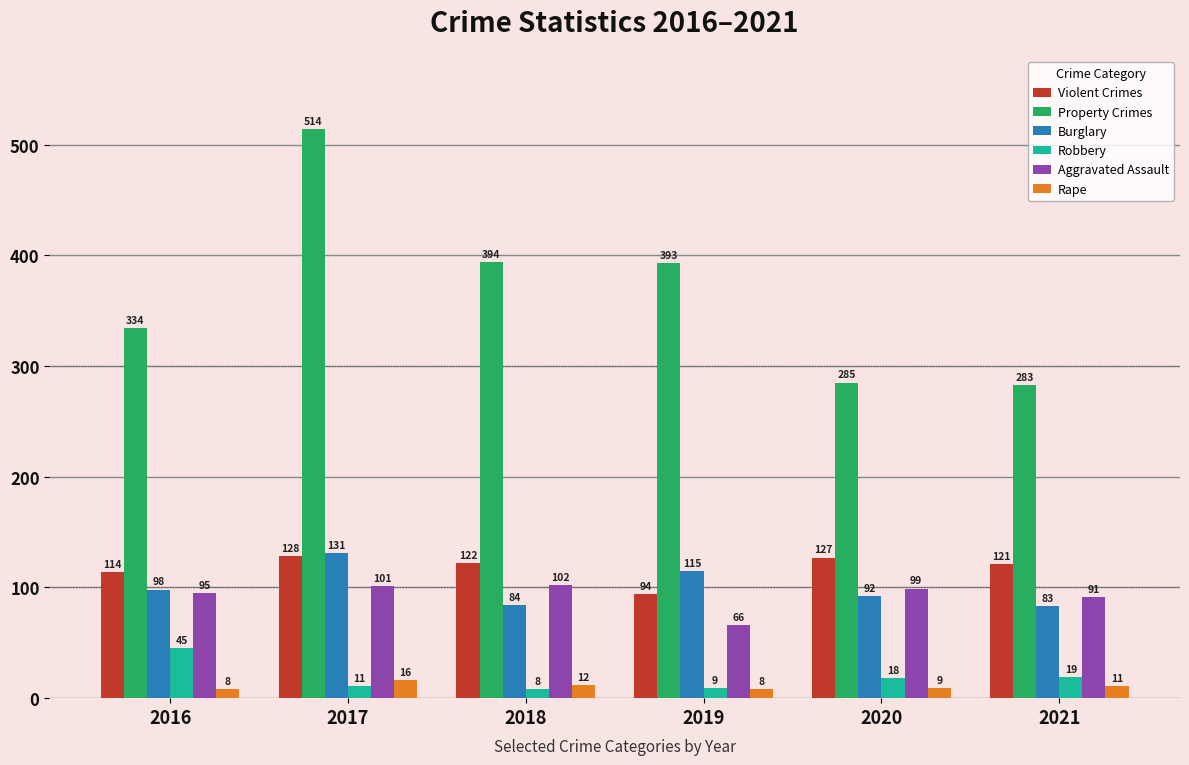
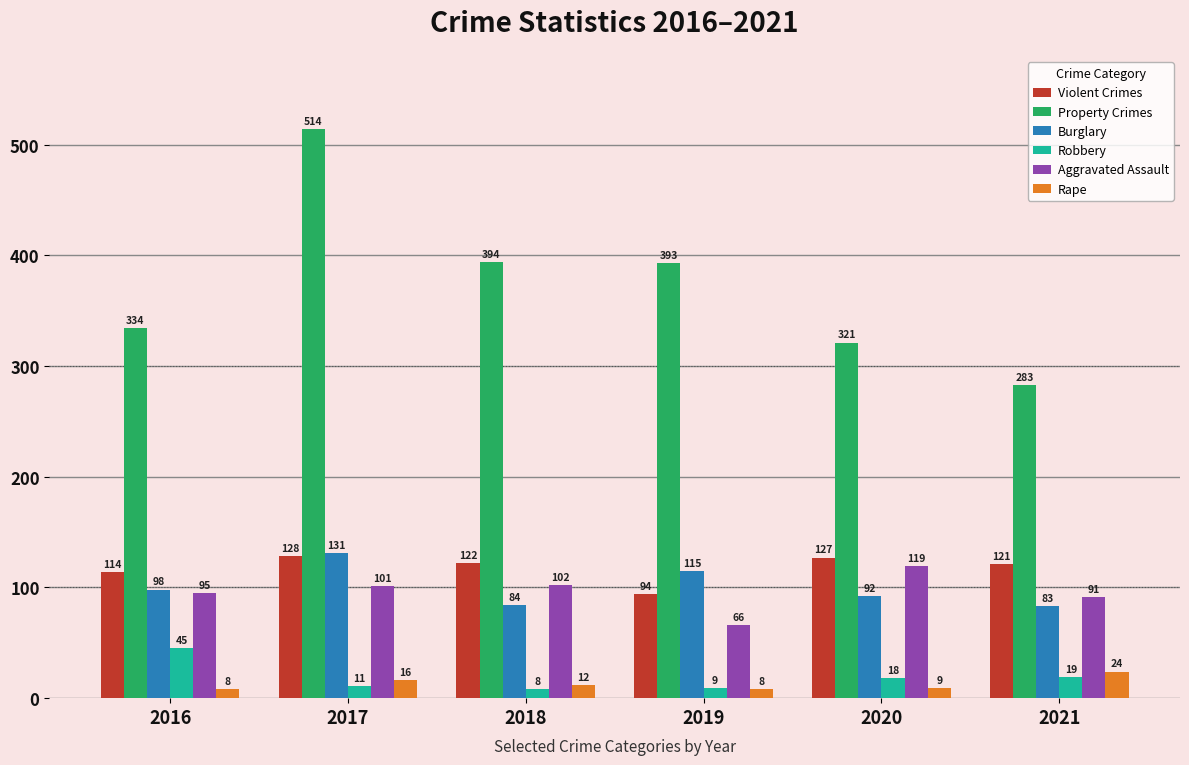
Property Crimes, 2020: 285 -> 321
Aggravated Assault, 2020: 99 -> 119
Rape, 2021: 11 -> 24
